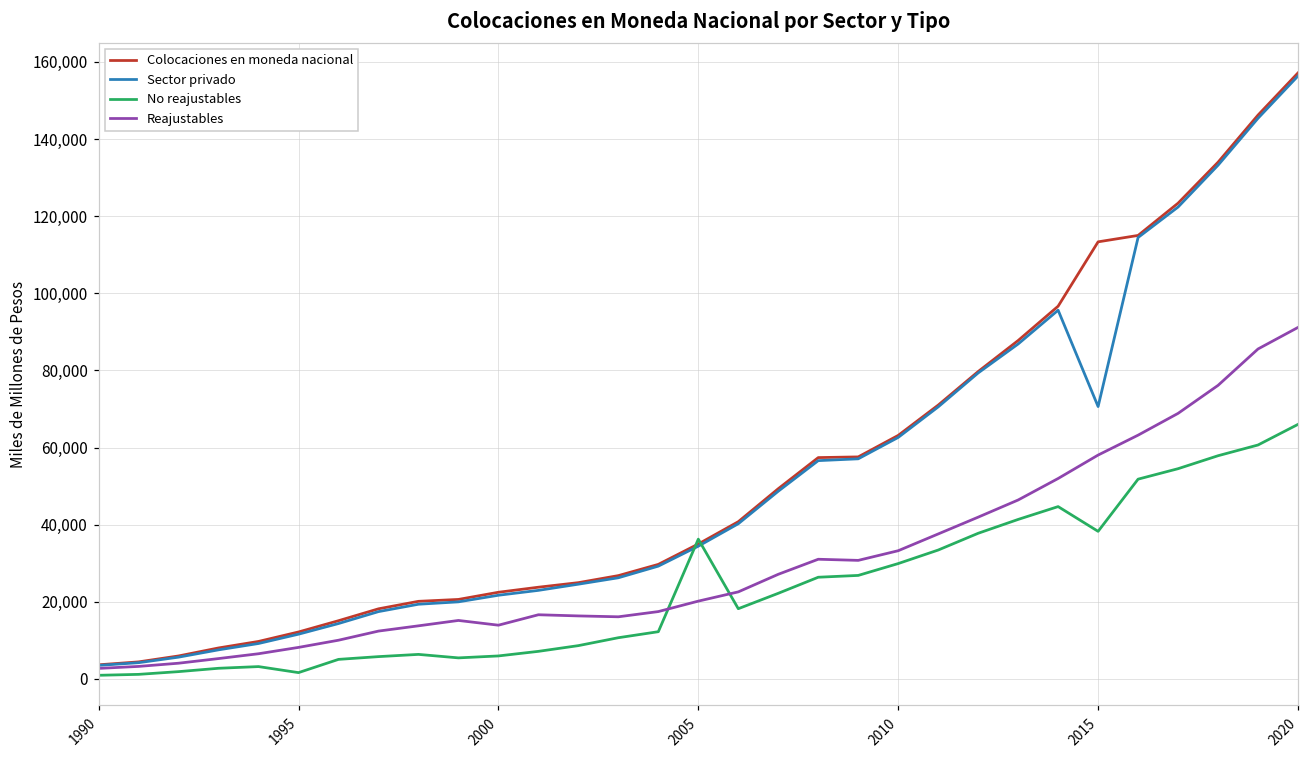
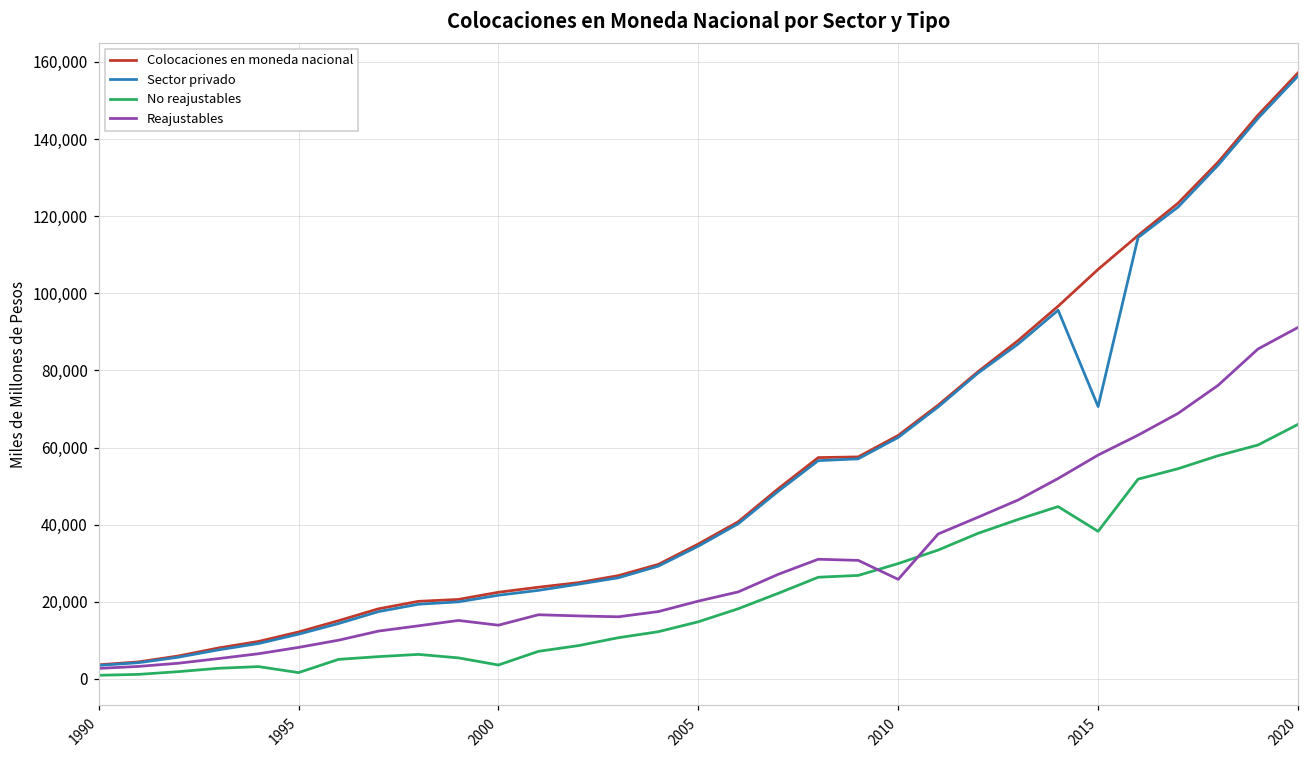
No reajustables, 2000: 6,000 -> 4,000
No reajustables, 2005: 36,000 -> 15,000
Reajustables, 2010: 33,000 -> 26,000
Colocaciones en moneda nacional, 2015: 113,000 -> 106,000
